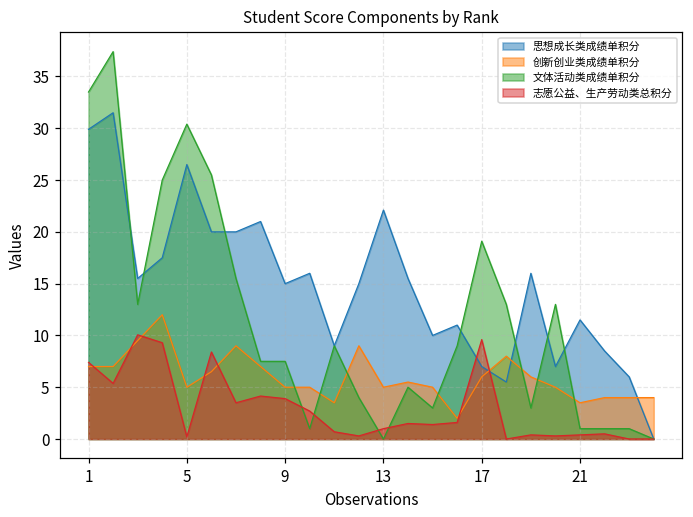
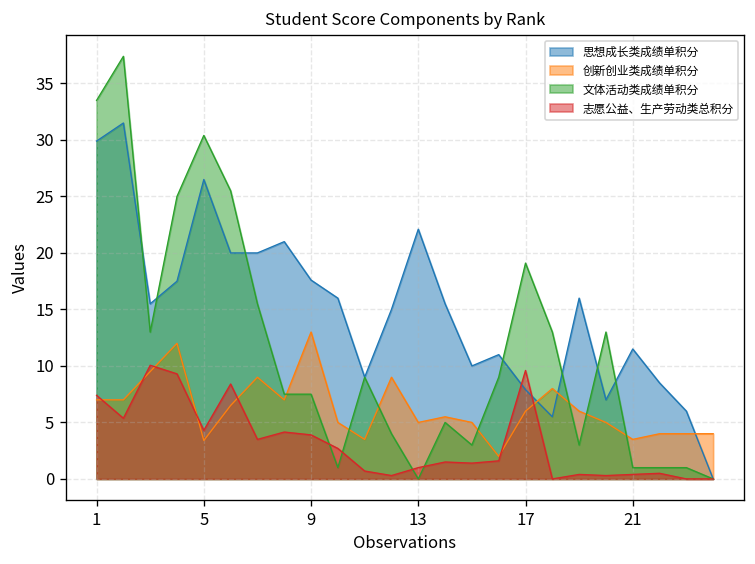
创新创业类成绩单积分, 5: 5 -> 3
志愿公益、生产劳动类总积分, 5: 0 -> 4
思想成长类成绩单积分, 9: 15 -> 18
创新创业类成绩单积分, 9: 5 -> 13
思想成长类成绩单积分, 17: 7 -> 8
